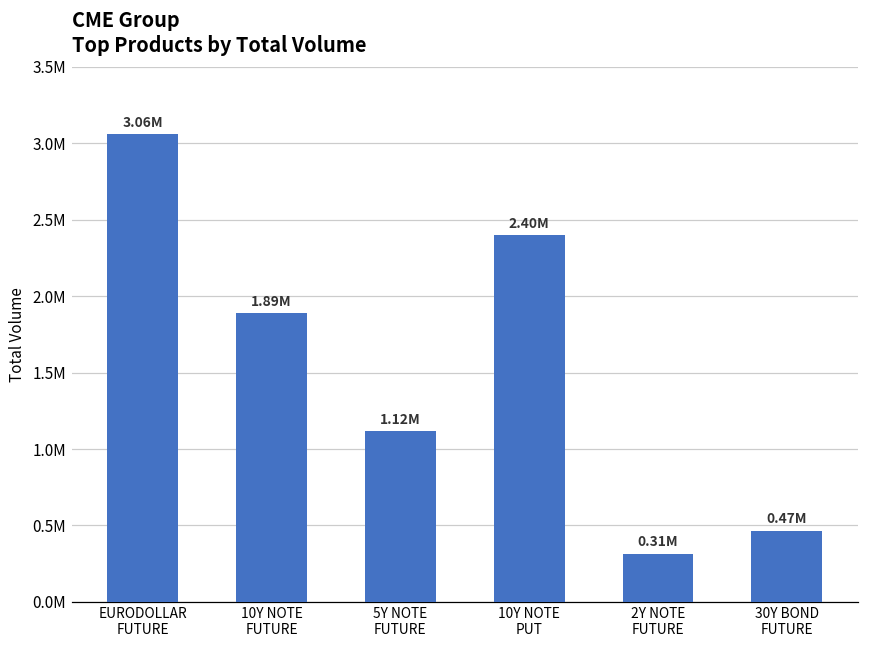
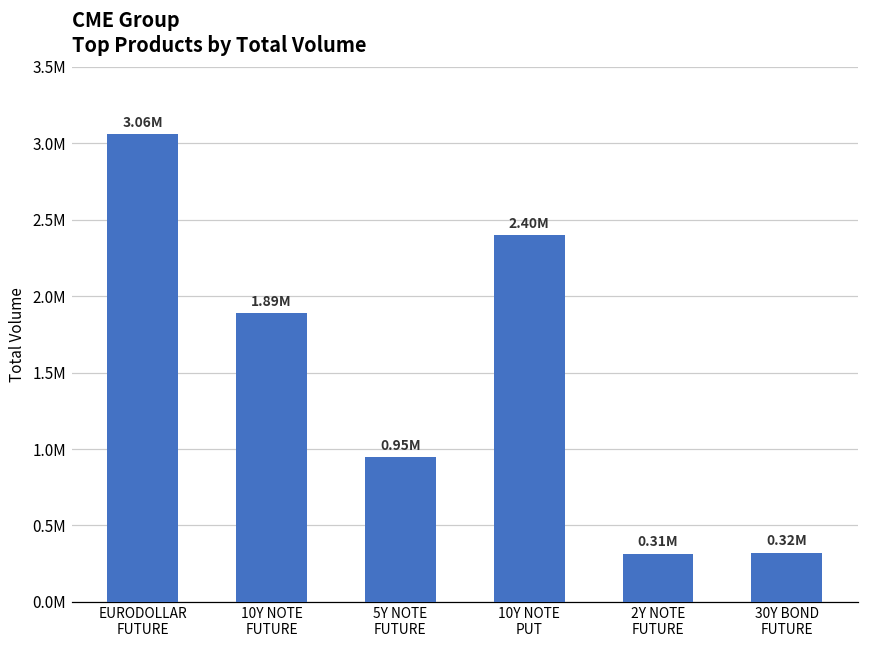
5Y NOTE FUTURE: 1.12M -> 0.95M
30Y BOND FUTURE: 0.47M -> 0.32M
